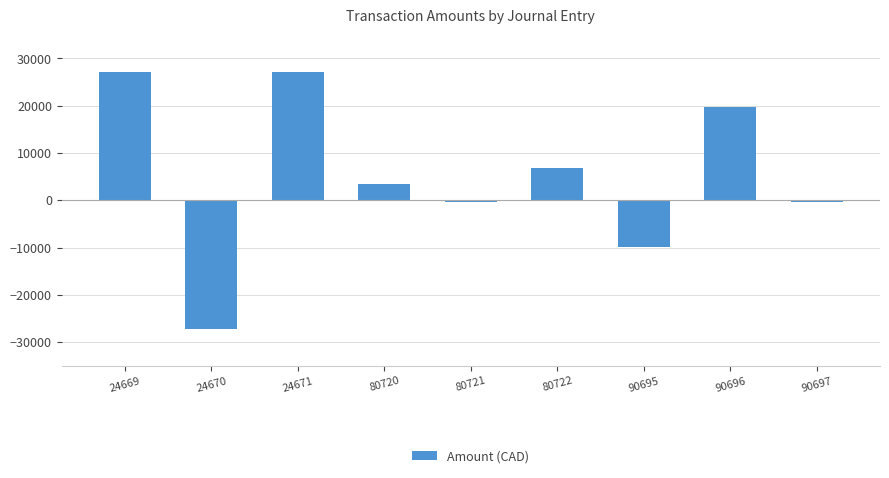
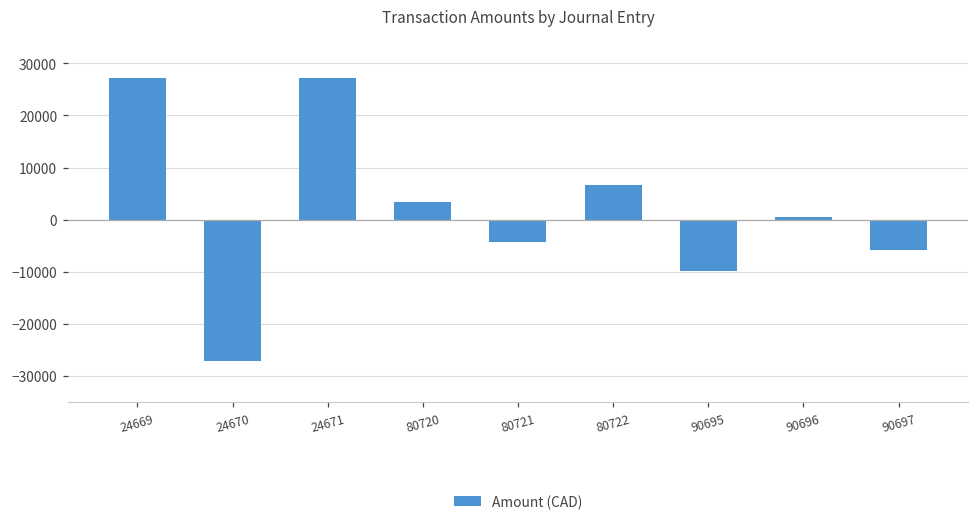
80721: 0 -> -4000
90696: 20000 -> 0
90697: 0 -> -6000
